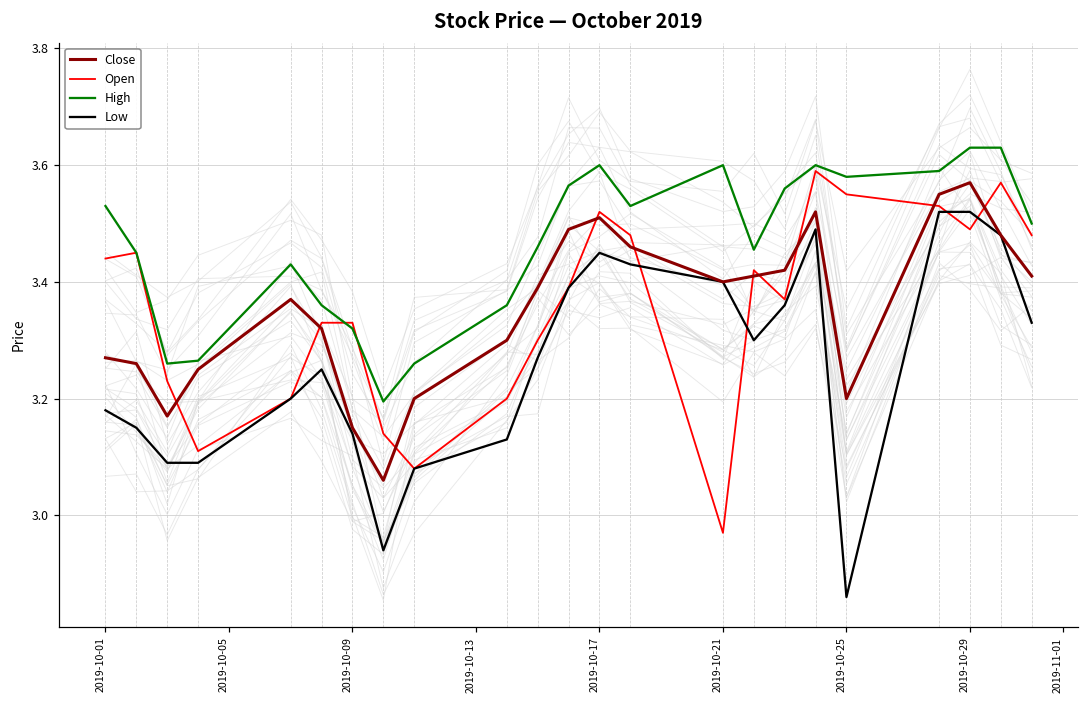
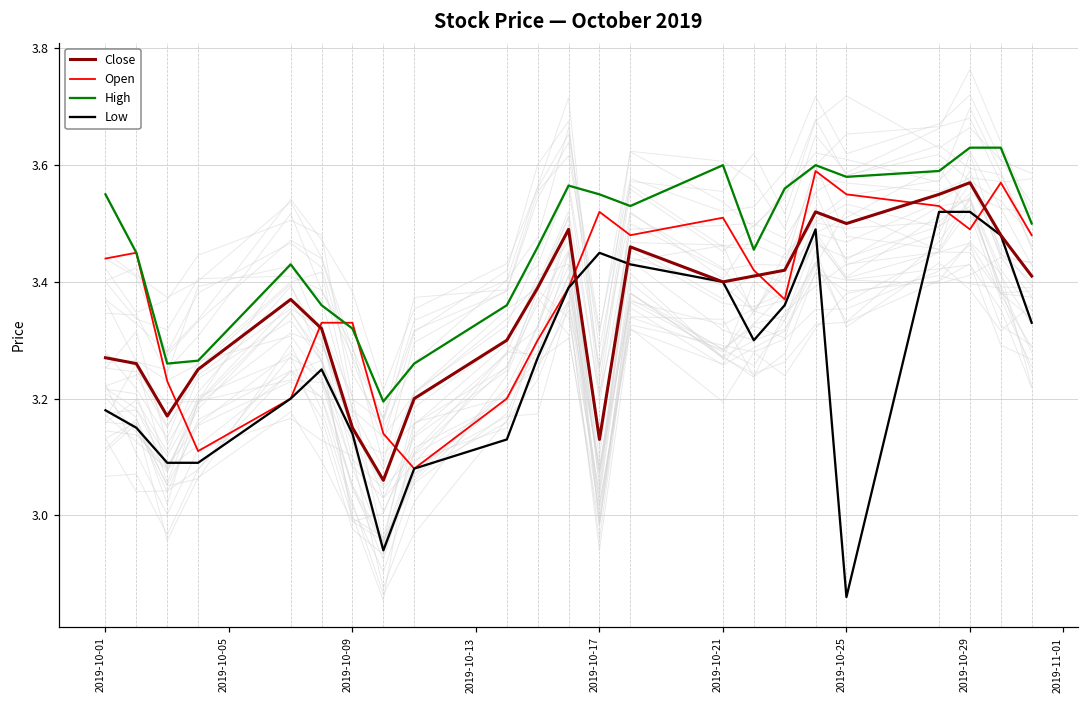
High, 2019-10-01: 3.53 -> 3.55
Close, 2019-10-17: 3.51 -> 3.13
High, 2019-10-17: 3.60 -> 3.55
Open, 2019-10-21: 2.97 -> 3.51
Close, 2019-10-25: 3.2 -> 3.5
